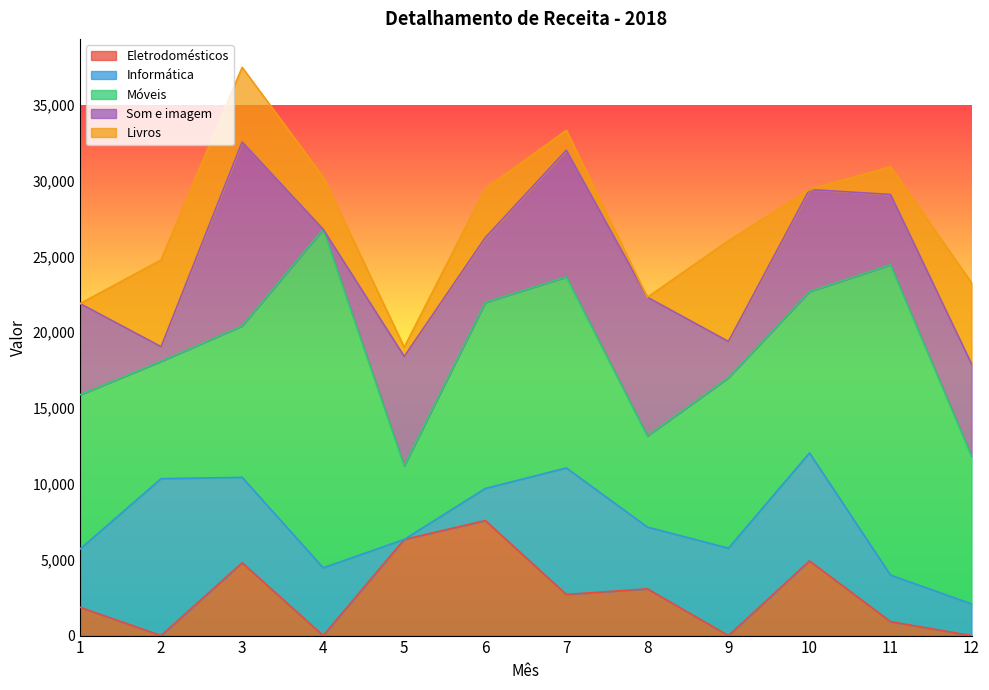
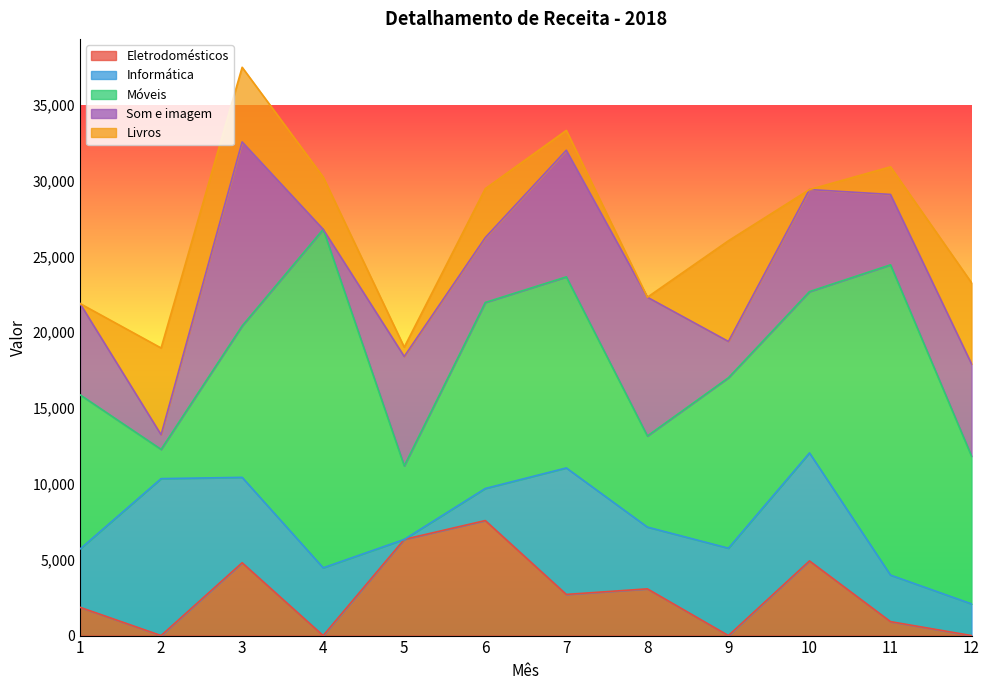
Móveis, 2: 7,700 -> 1,900
